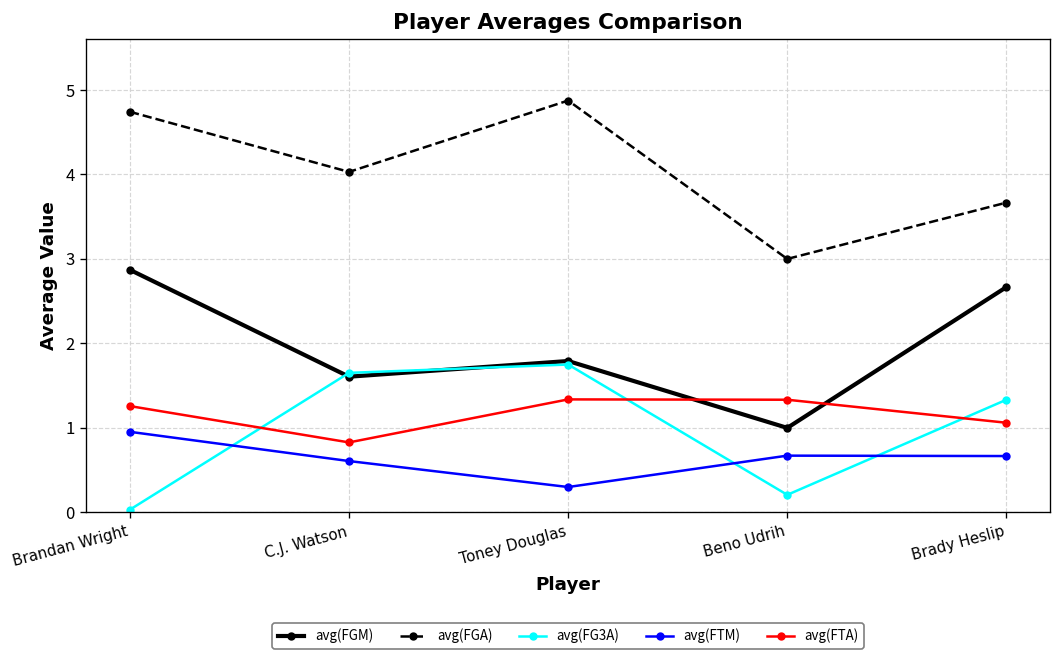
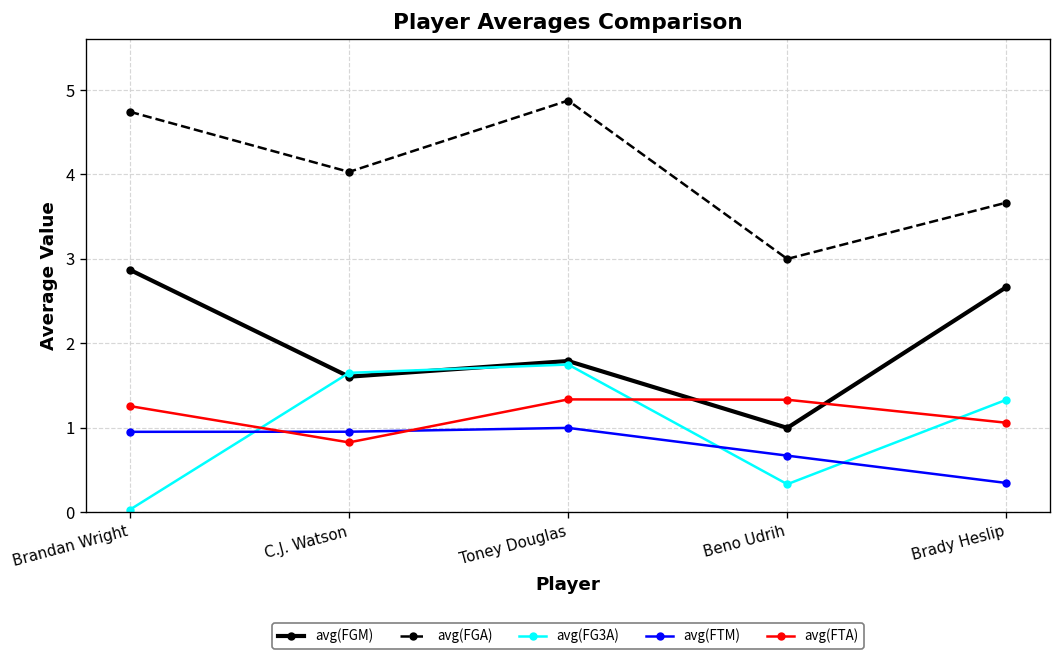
avg(FTM), C.J. Watson: 0.6 -> 1.0
avg(FTM), Toney Douglas: 0.3 -> 1.0
avg(FG3A), Beno Udrih: 0.2 -> 0.3
avg(FTM), Brady Heslip: 0.7 -> 0.3
